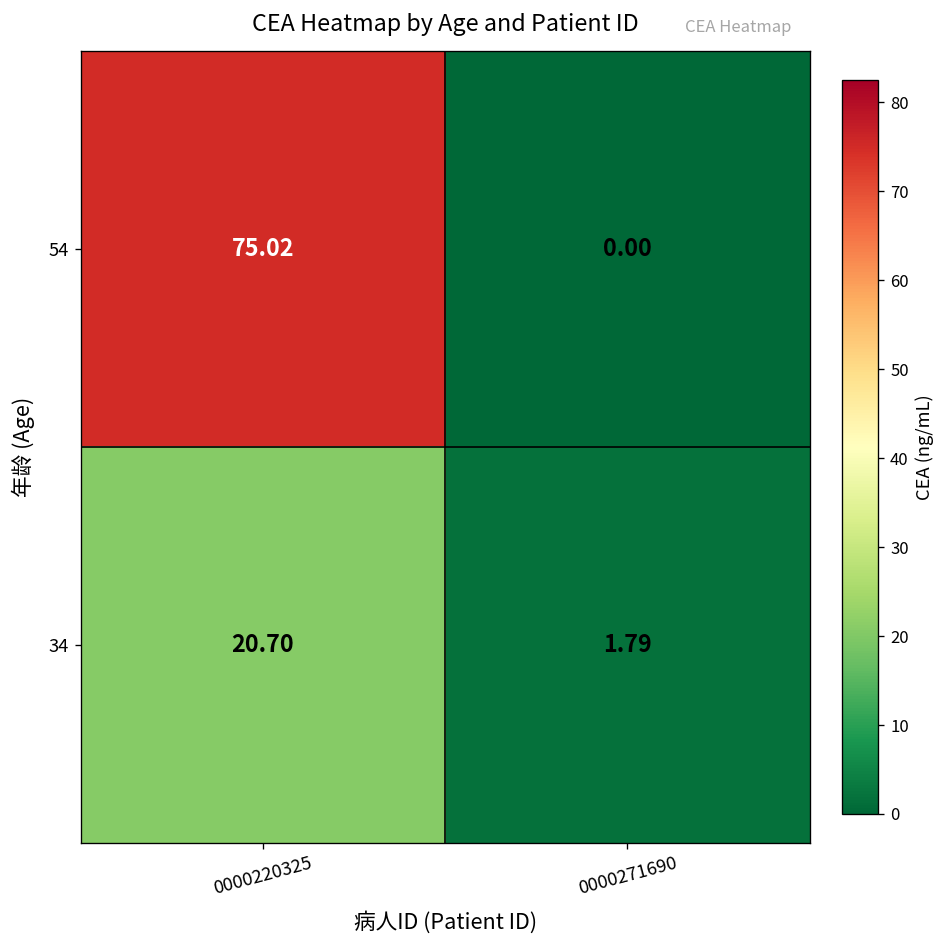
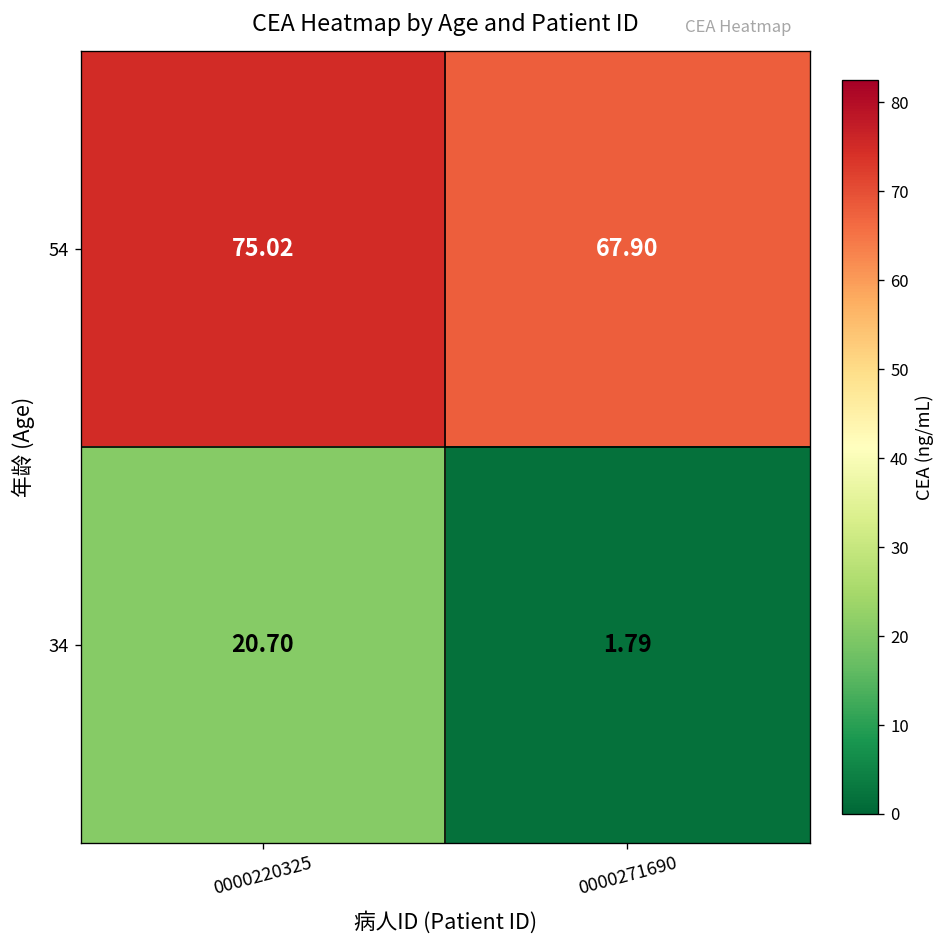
54, 0000271690: 0.00 -> 67.90
